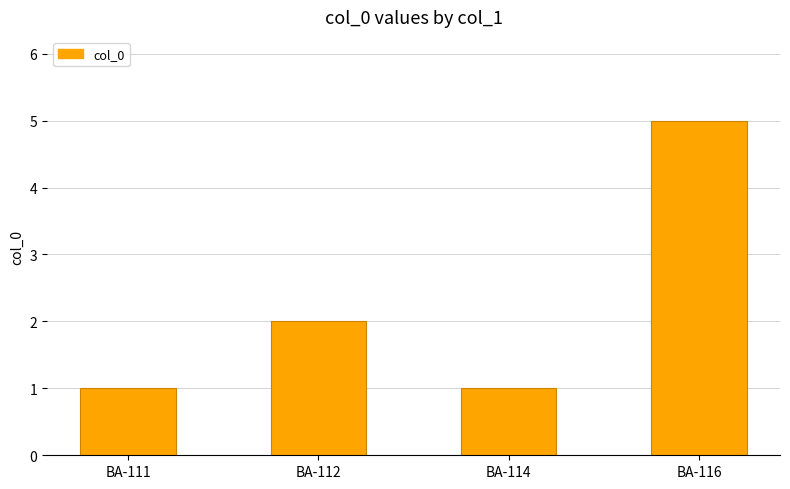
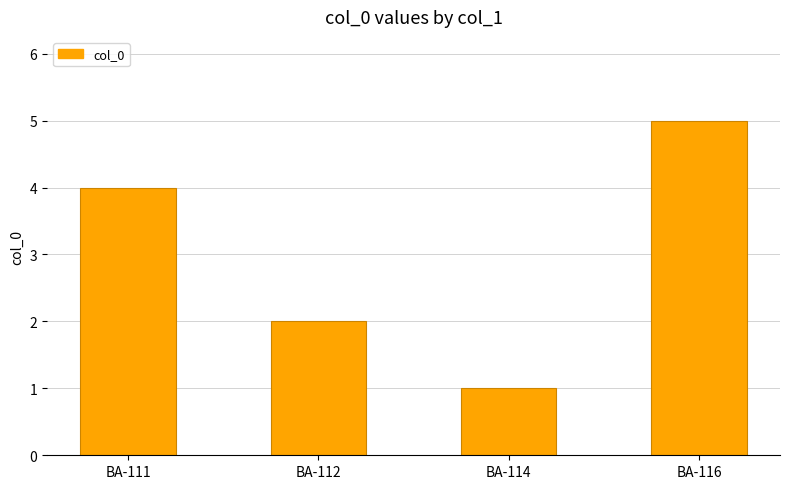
BA-111: 1 -> 4
